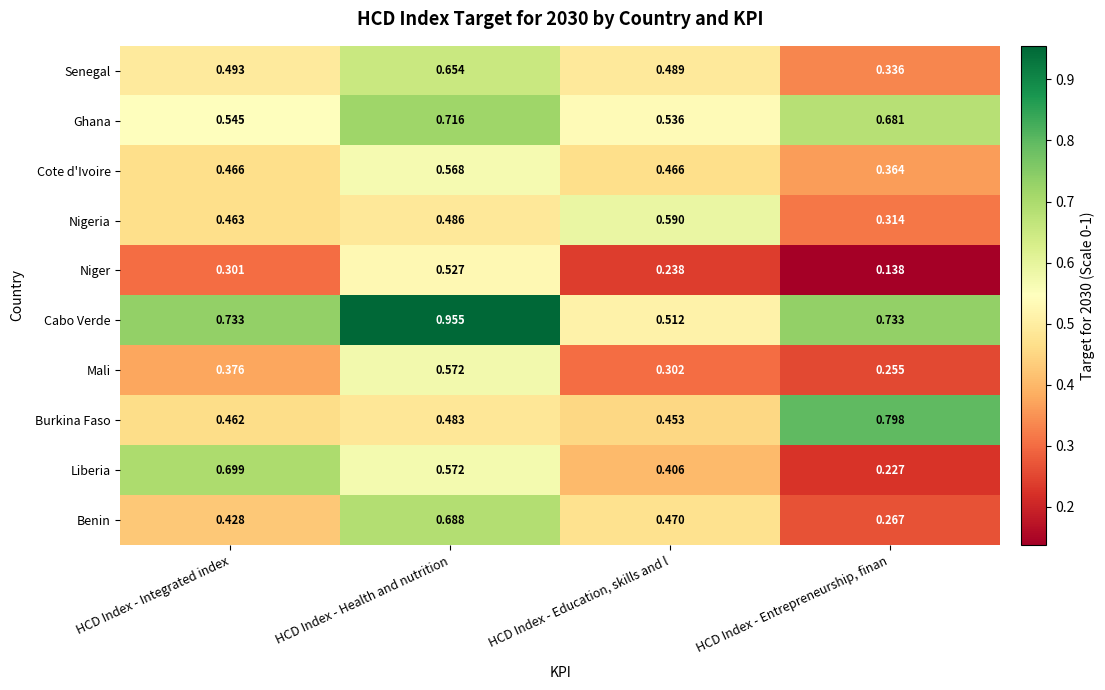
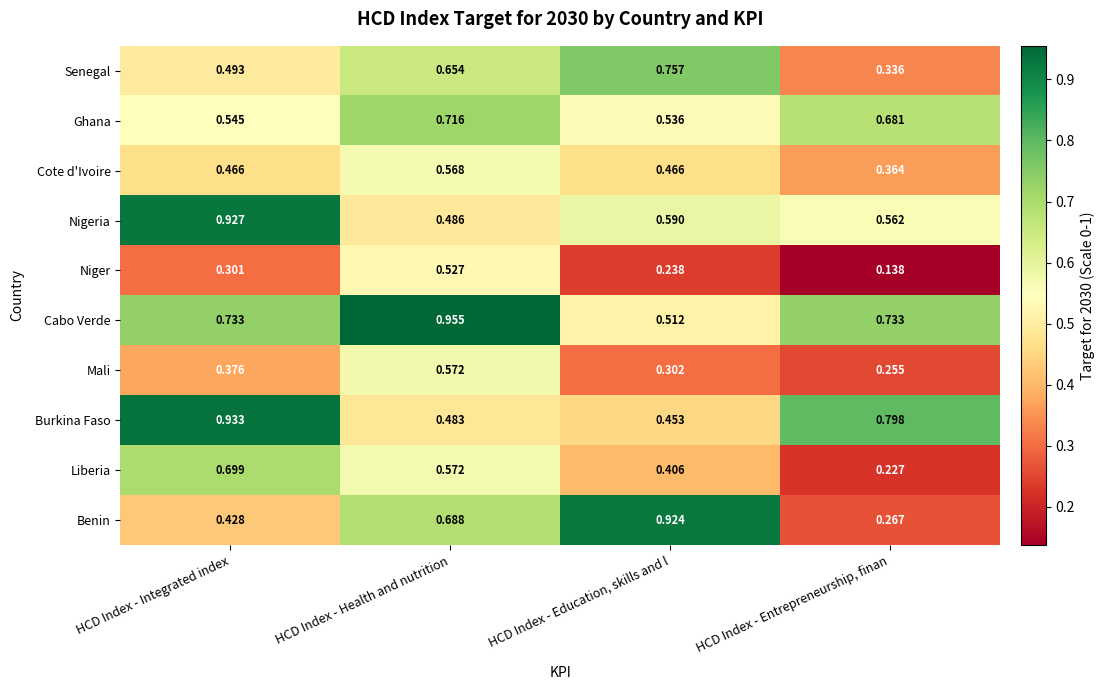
Senegal, HCD Index - Education, skills and l: 0.489 -> 0.757
Nigeria, HCD Index - Integrated index: 0.463 -> 0.927
Nigeria, HCD Index - Entrepreneurship, finan: 0.314 -> 0.562
Burkina Faso, HCD Index - Integrated index: 0.462 -> 0.933
Benin, HCD Index - Education, skills and l: 0.470 -> 0.924
